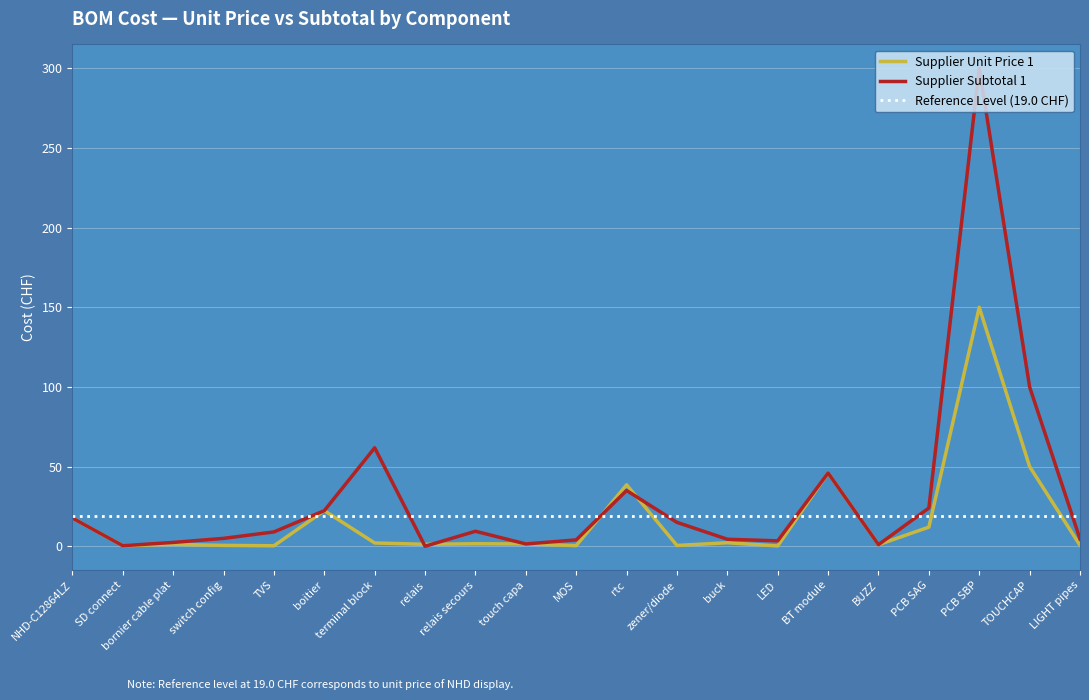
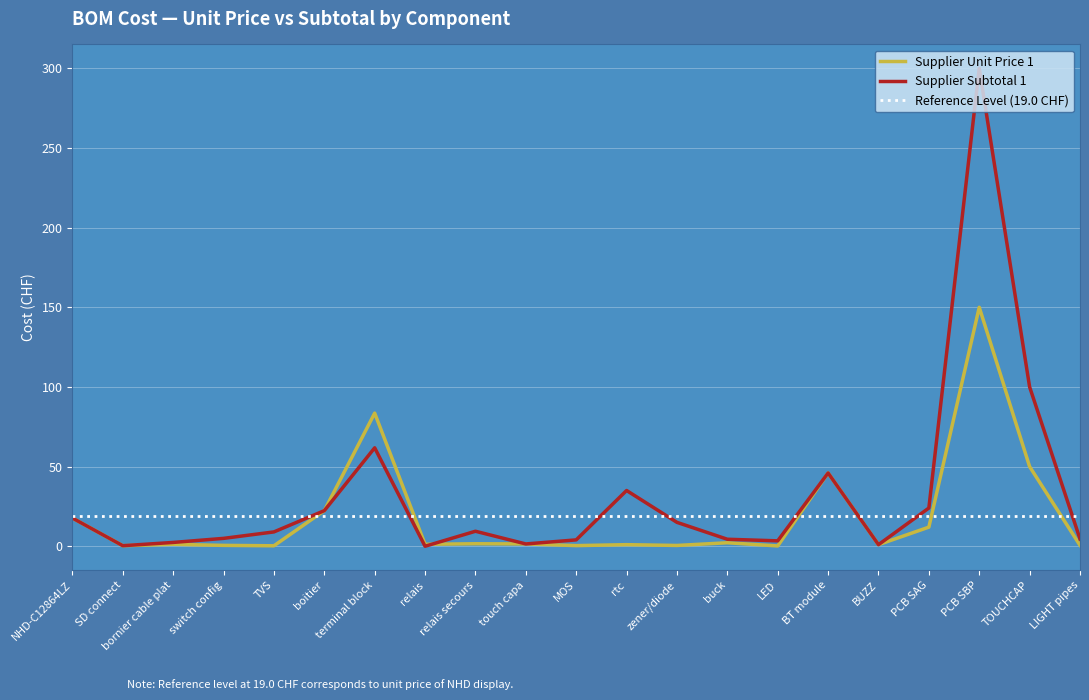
Supplier Unit Price 1, terminal block: 2 -> 84
Supplier Unit Price 1, rtc: 39 -> 1
